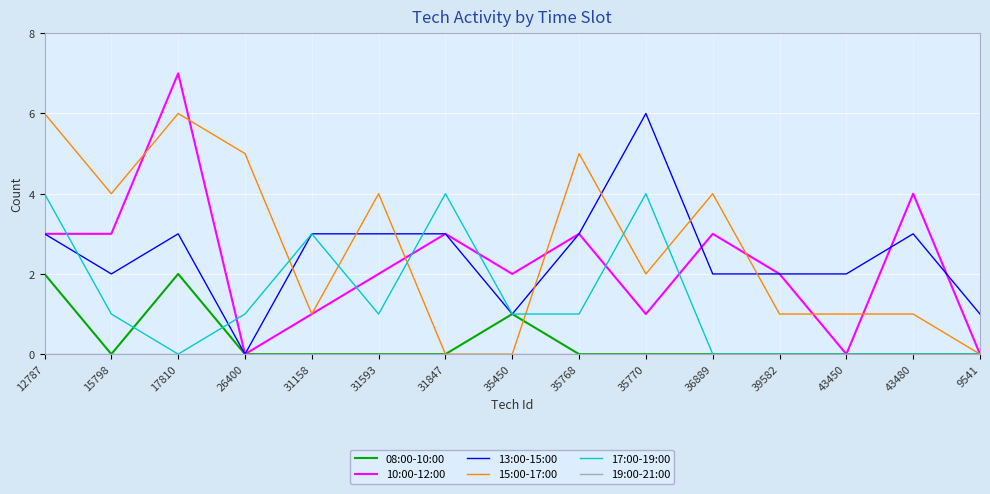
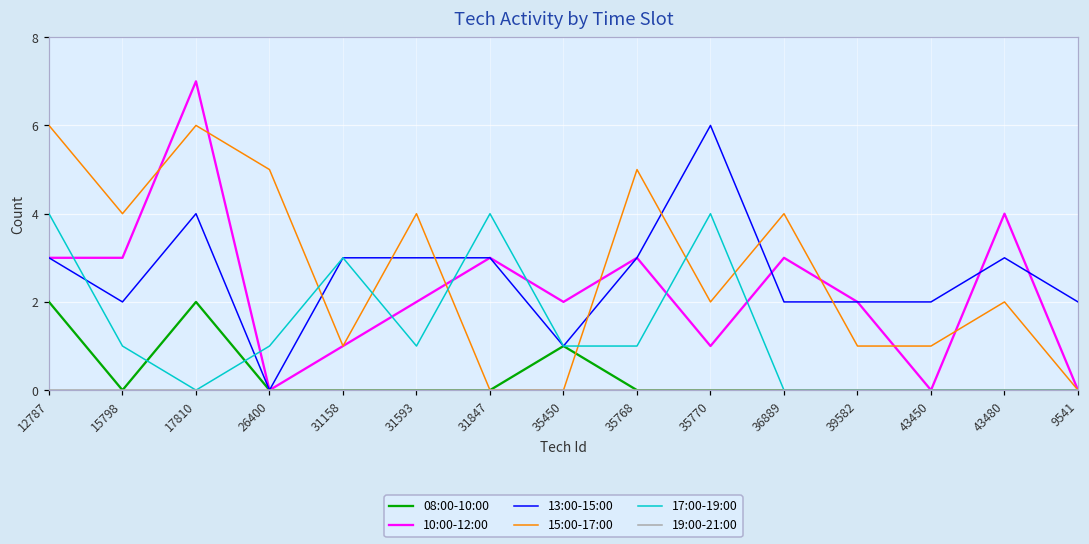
13:00-15:00, 17810: 3 -> 4
15:00-17:00, 43480: 1 -> 2
13:00-15:00, 9541: 1 -> 2
